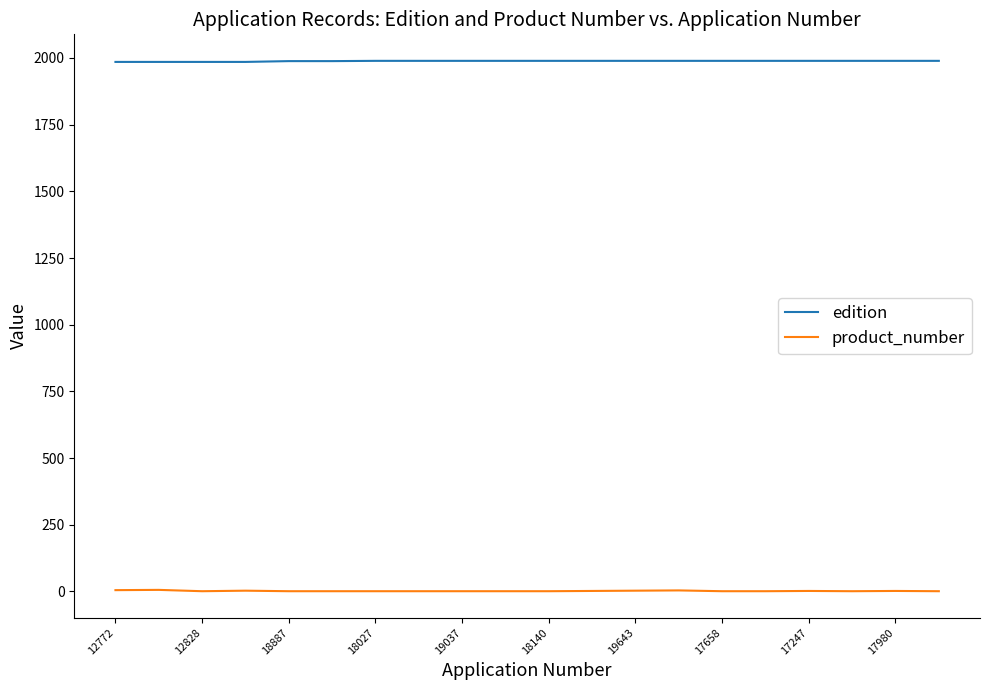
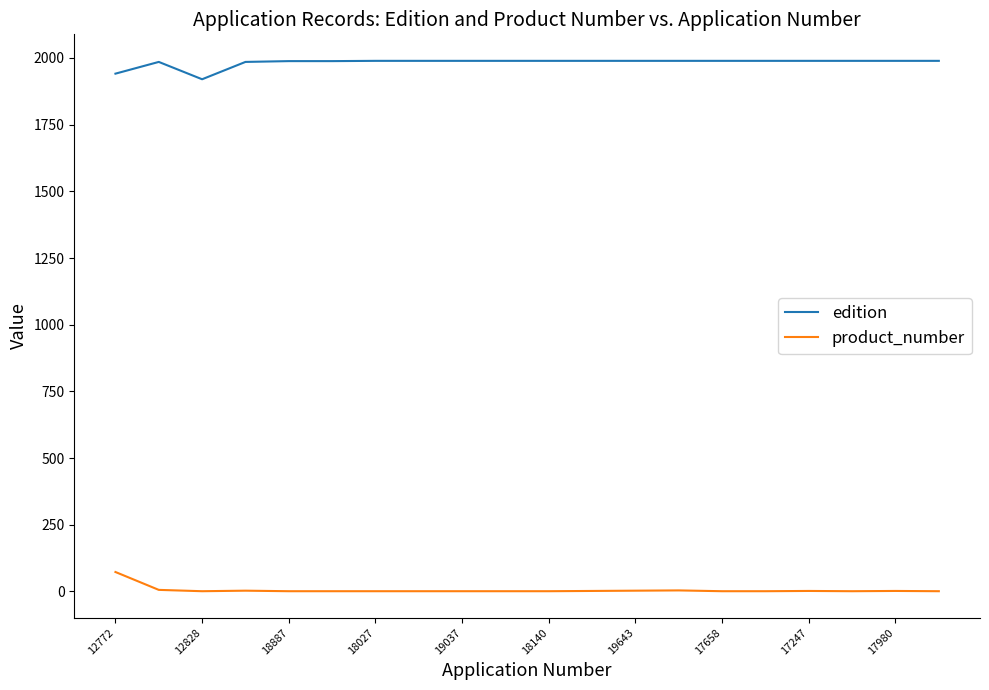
edition, 12772: 1990 -> 1940
product_number, 12772: 10 -> 70
edition, 12828: 1990 -> 1920
